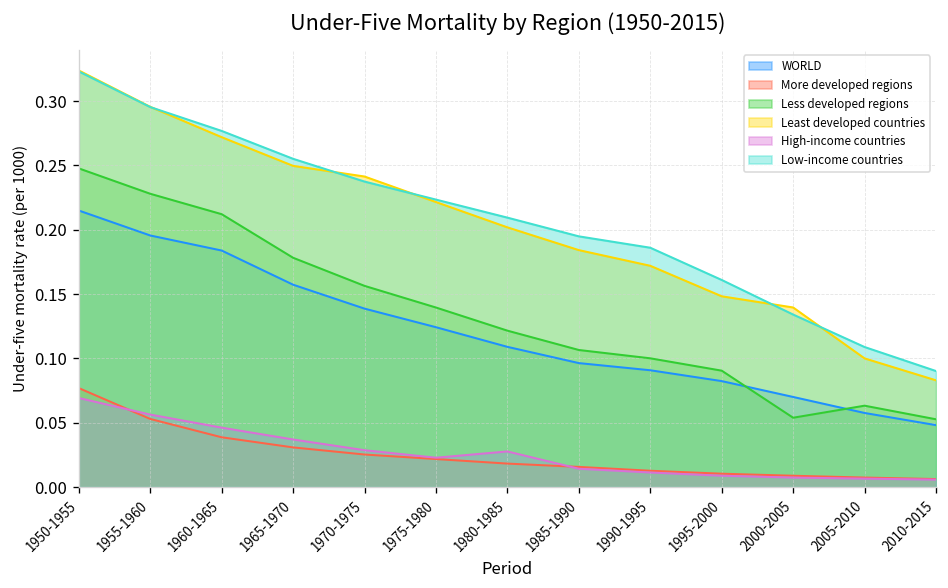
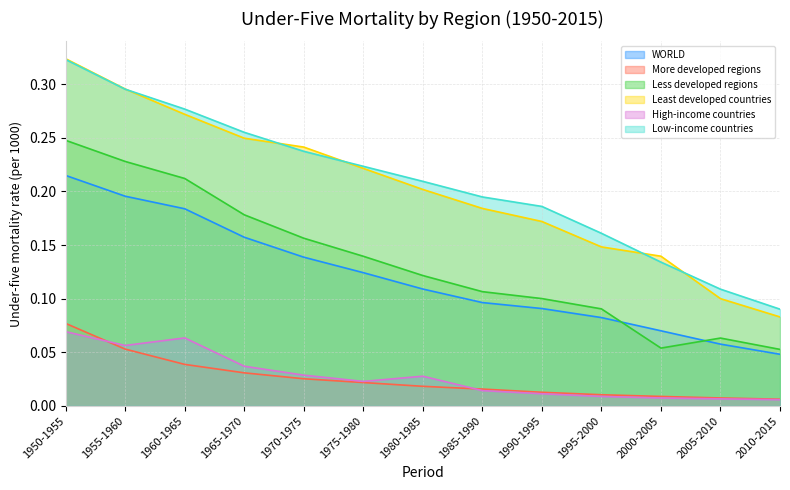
High-income countries, 1960-1965: 0.046 -> 0.063
